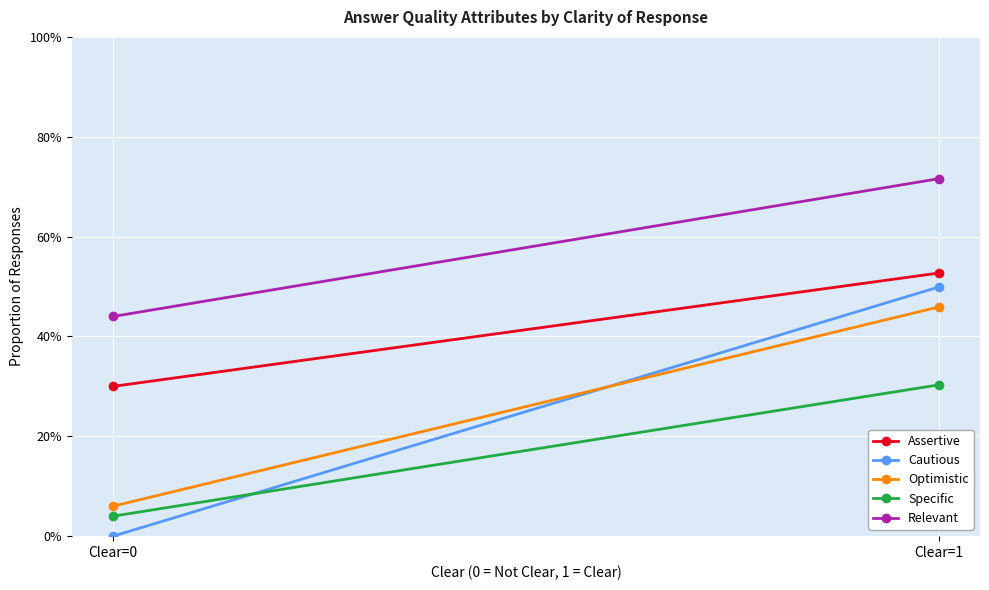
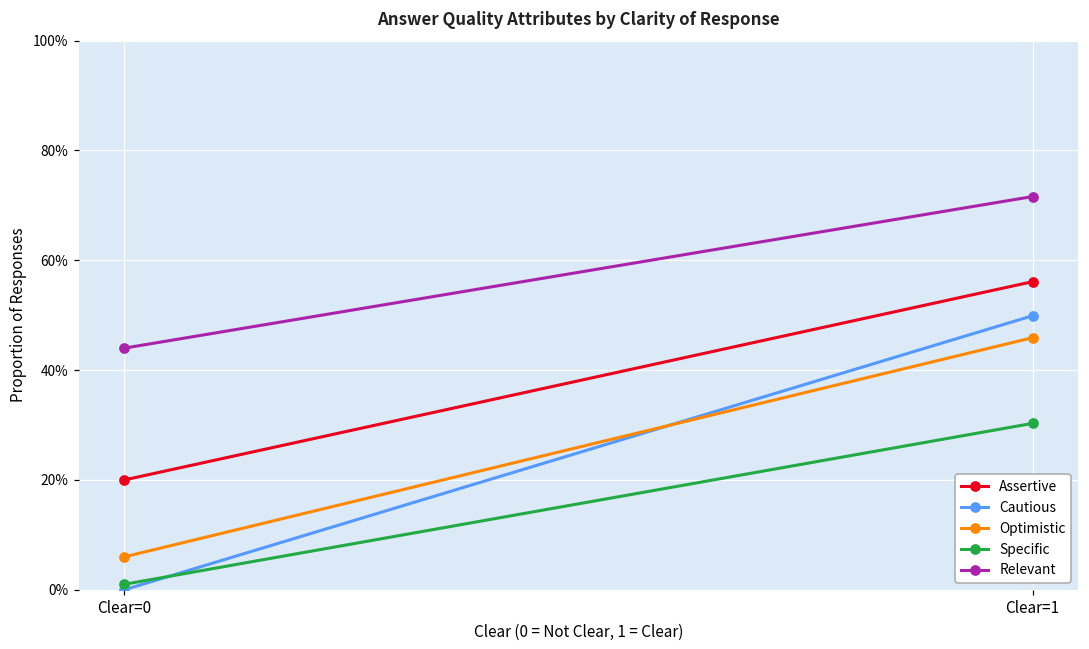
Assertive, Clear=0: 30% -> 20%
Specific, Clear=0: 4% -> 1%
Assertive, Clear=1: 53% -> 56%
